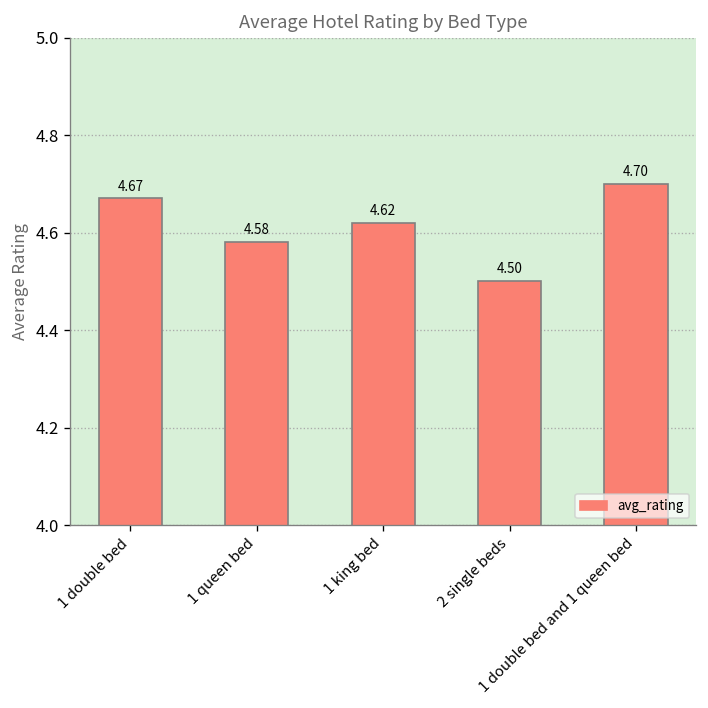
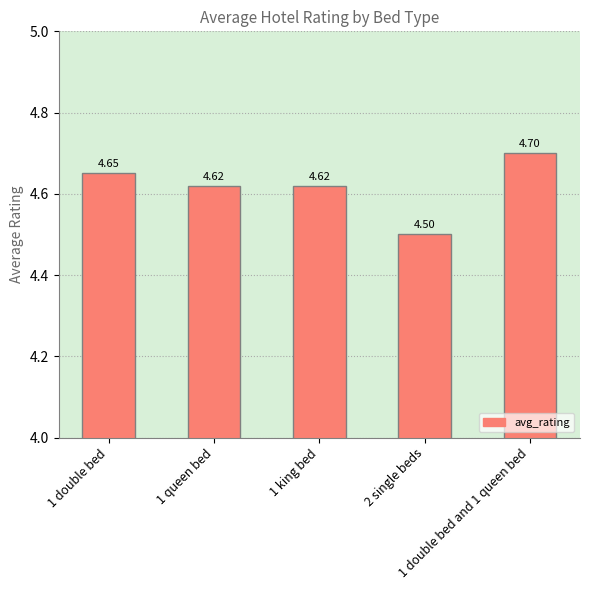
1 double bed: 4.67 -> 4.65
1 queen bed: 4.58 -> 4.62
